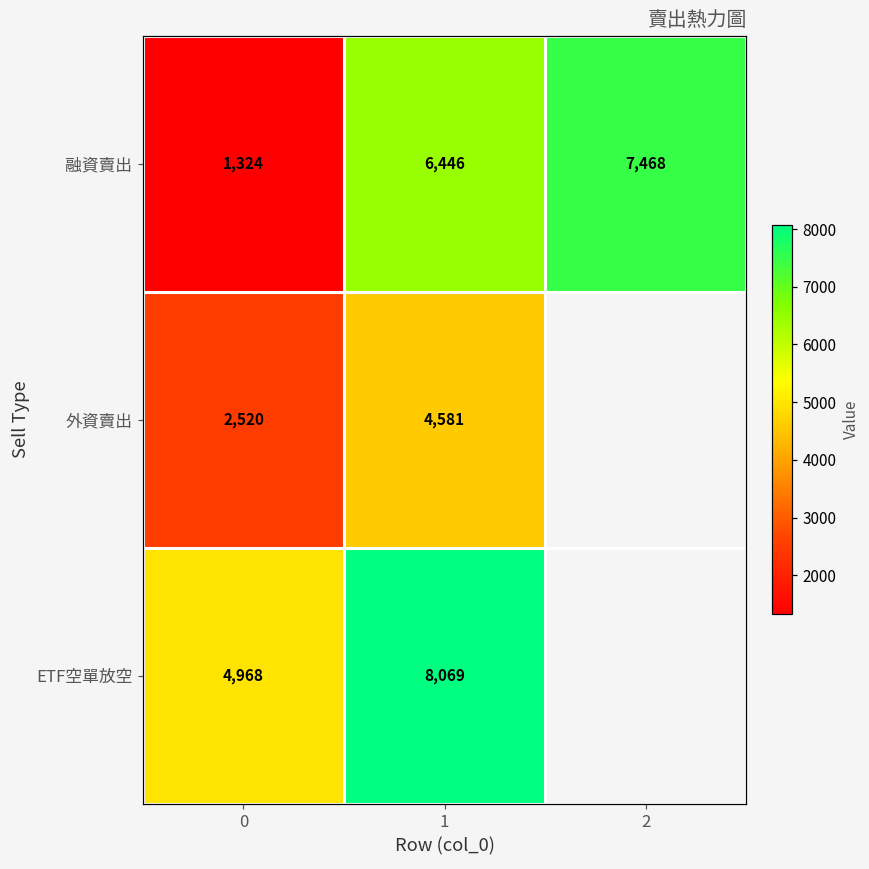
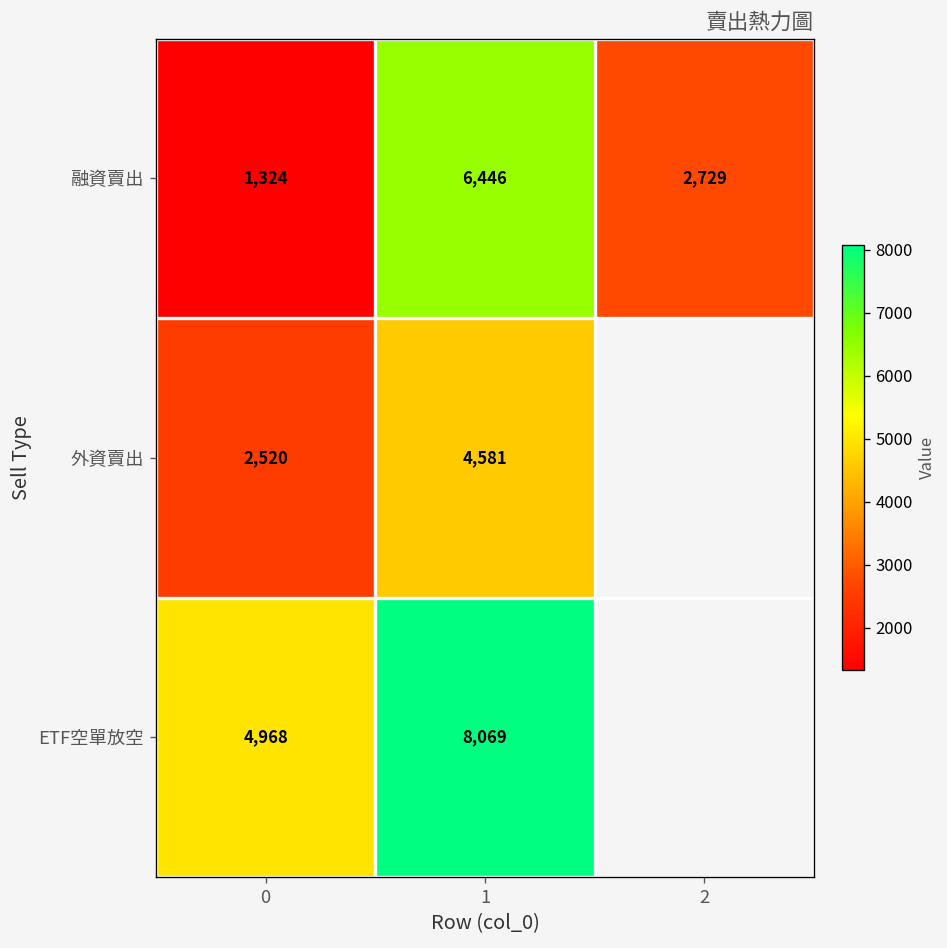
融資賣出, 2: 7,468 -> 2,729
